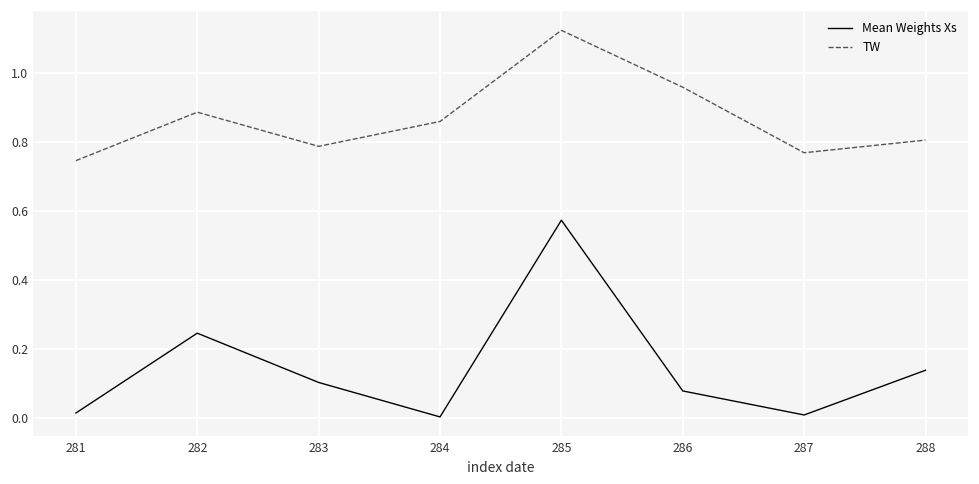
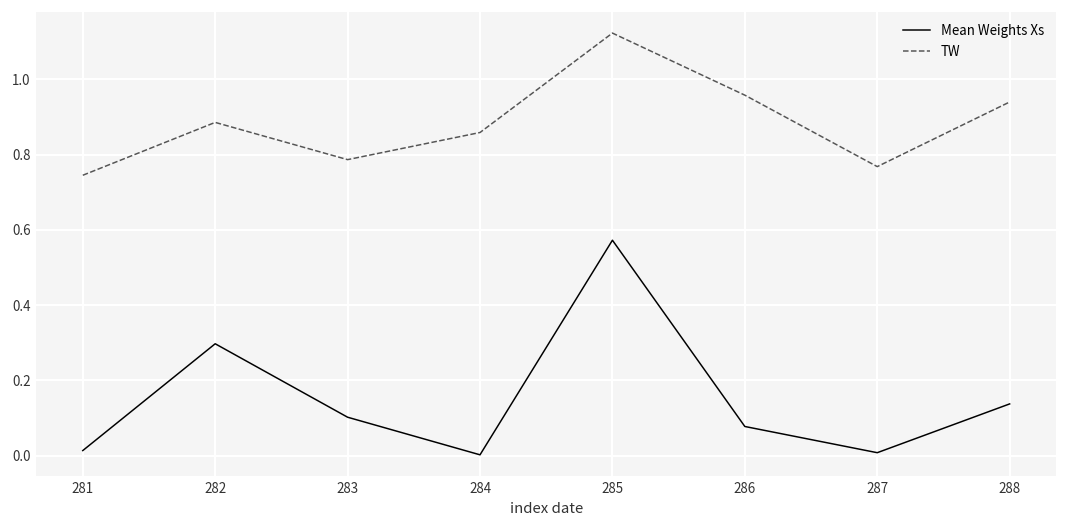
Mean Weights Xs, 282: 0.24 -> 0.30
TW, 288: 0.80 -> 0.94
